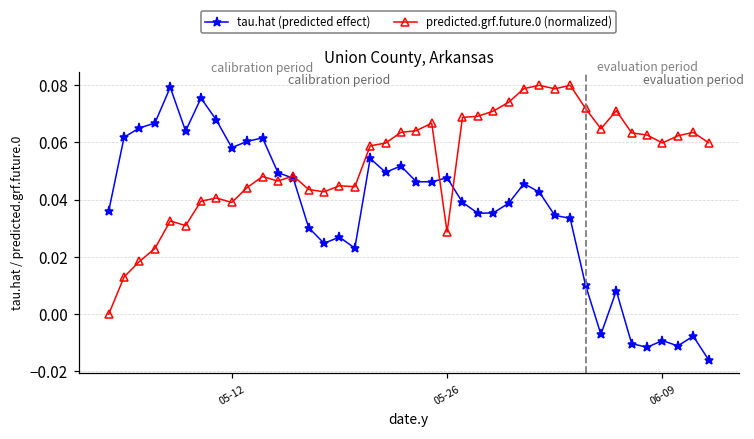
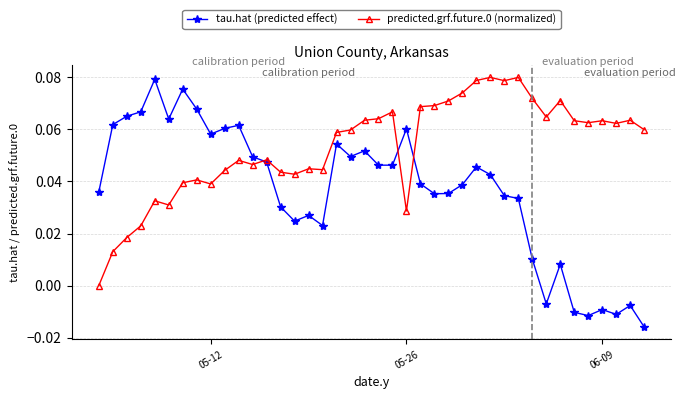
tau.hat (predicted effect), 05-26: 0.048 -> 0.060
predicted.grf.future.0 (normalized), 06-09: 0.060 -> 0.063
